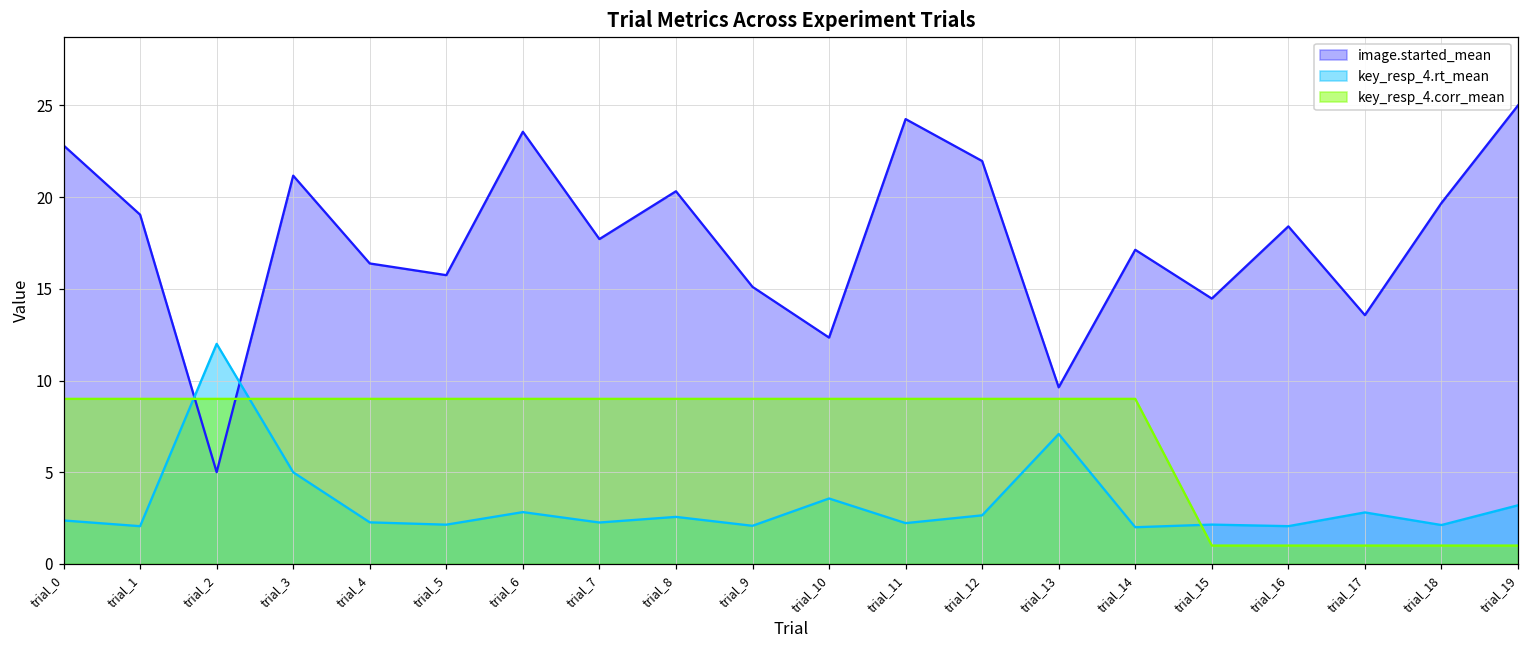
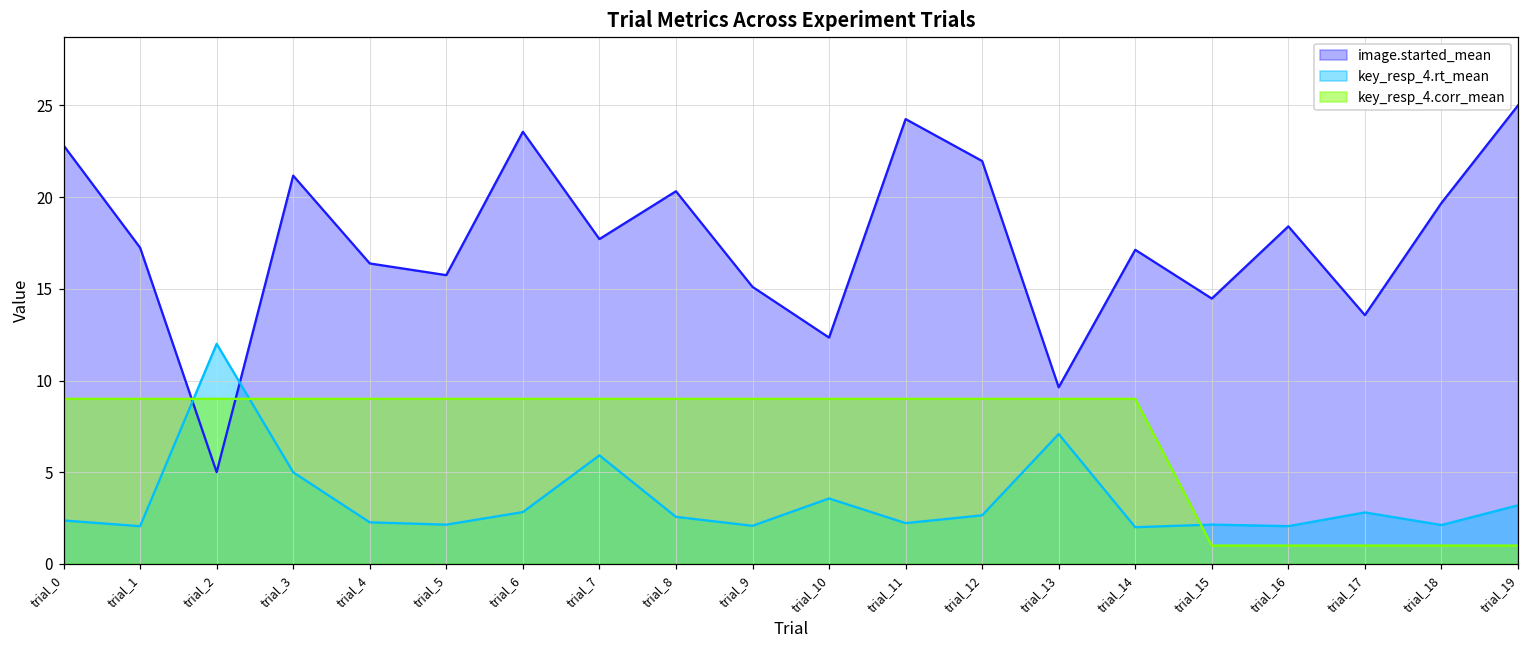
image.started_mean, trial_1: 19.0 -> 17.2
key_resp_4.rt_mean, trial_7: 2.3 -> 5.9
